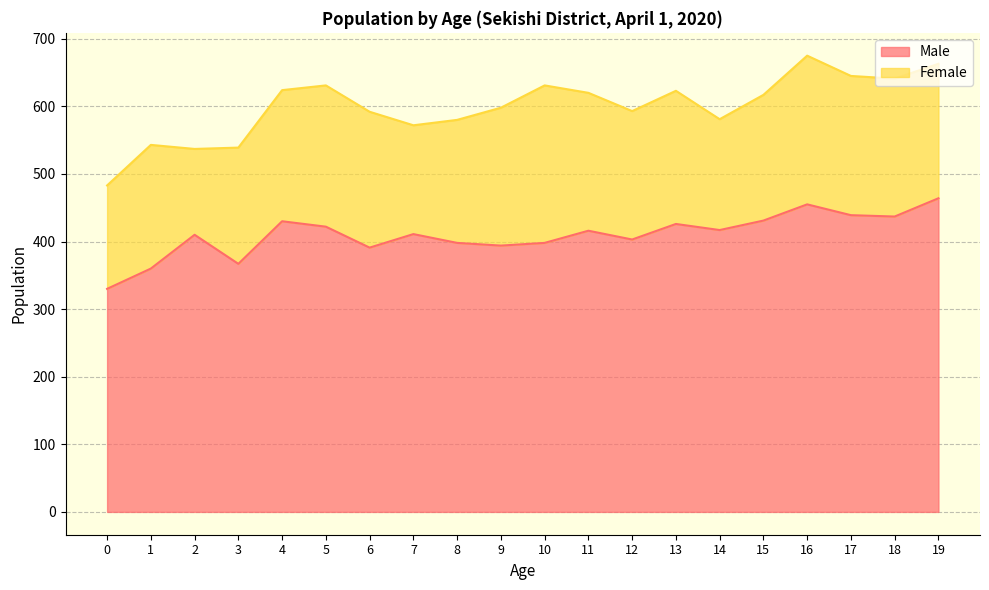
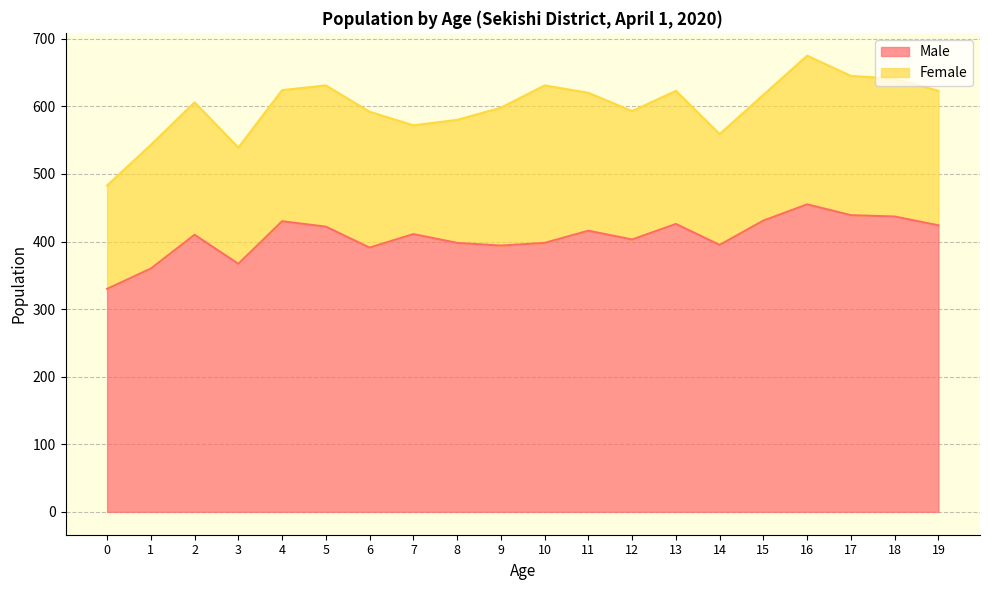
Female, 2: 130 -> 200
Male, 14: 420 -> 400
Male, 19: 460 -> 420
